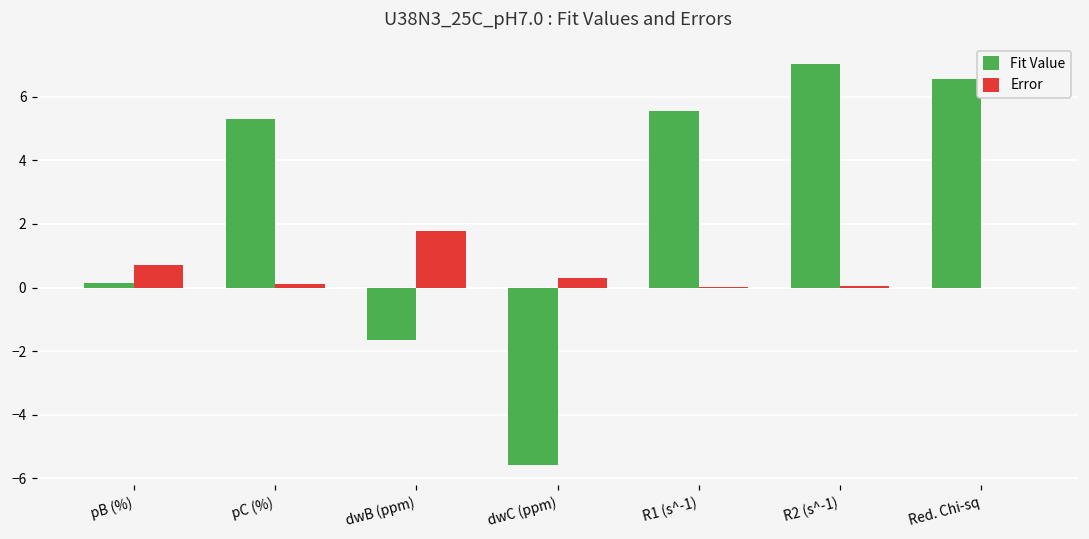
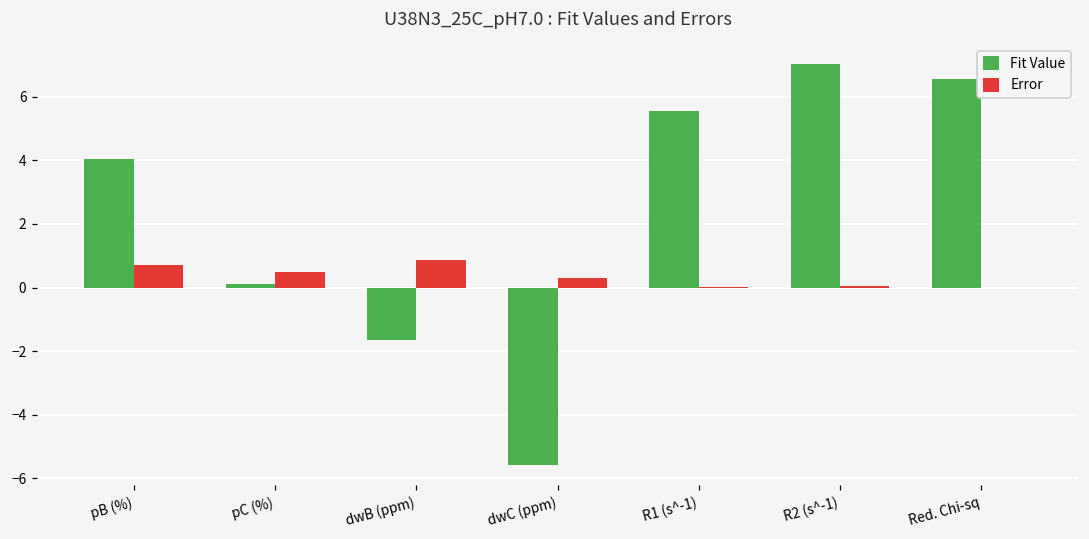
Fit Value, pB (%): 0.2 -> 4.0
Fit Value, pC (%): 5.3 -> 0.1
Error, pC (%): 0.1 -> 0.5
Error, dwB (ppm): 1.8 -> 0.9
